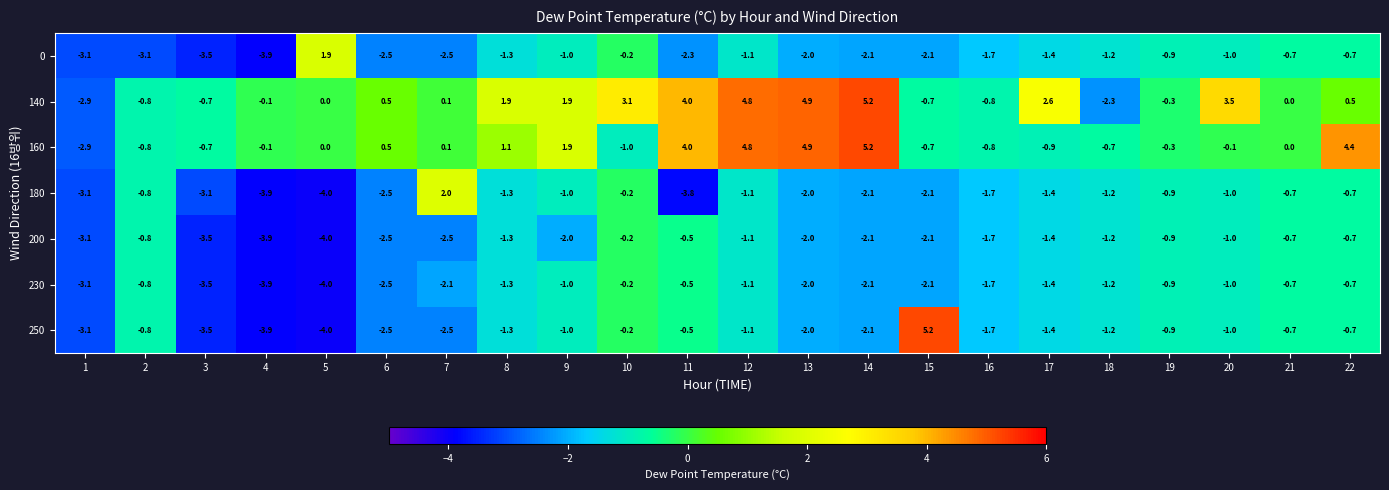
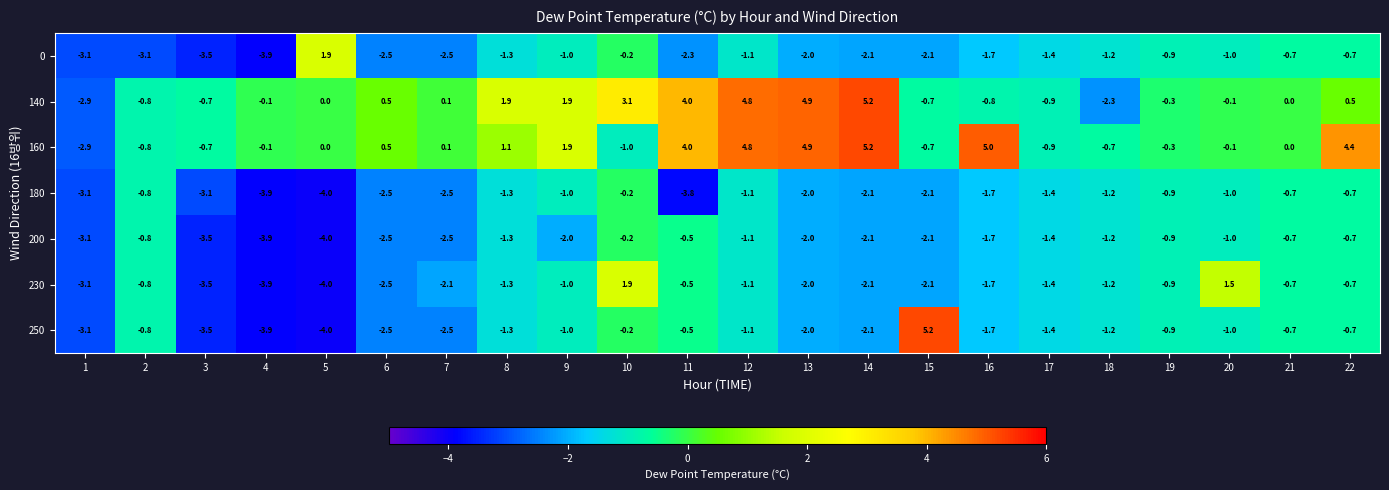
140, 17: 2.6 -> -0.9
140, 20: 3.5 -> -0.1
160, 16: -0.8 -> 5.0
180, 7: 2.0 -> -2.5
230, 10: -0.2 -> 1.9
230, 20: -1.0 -> 1.5
